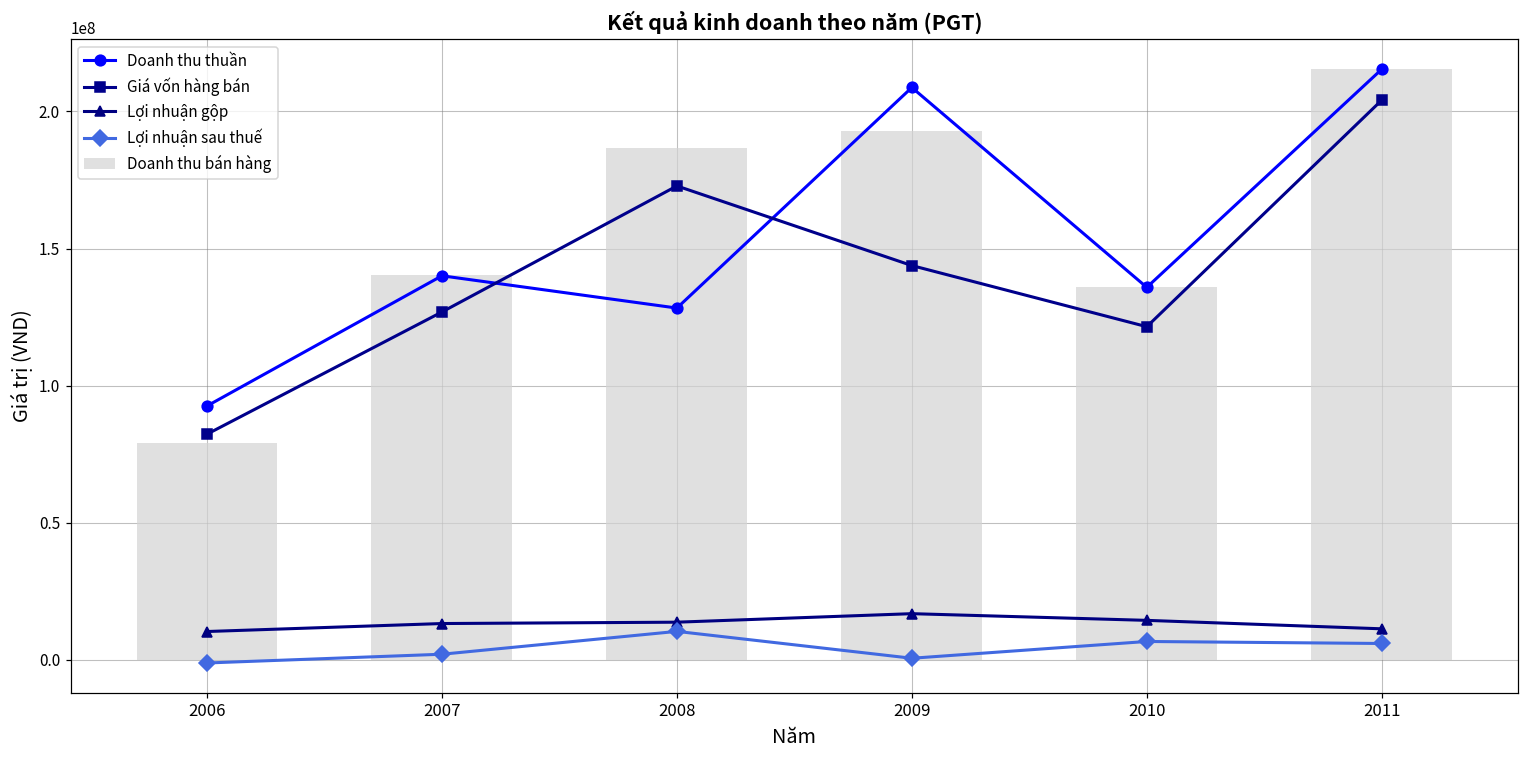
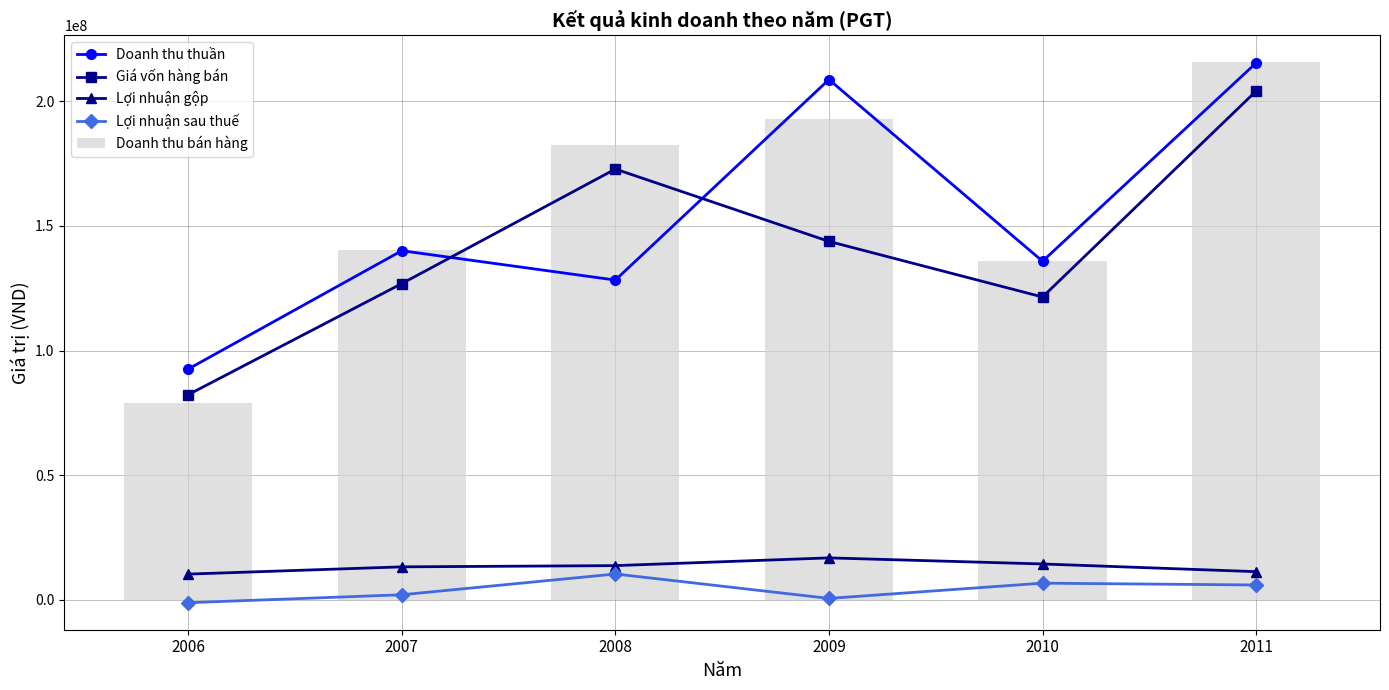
Doanh thu bán hàng, 2008: 187000000 -> 182000000
